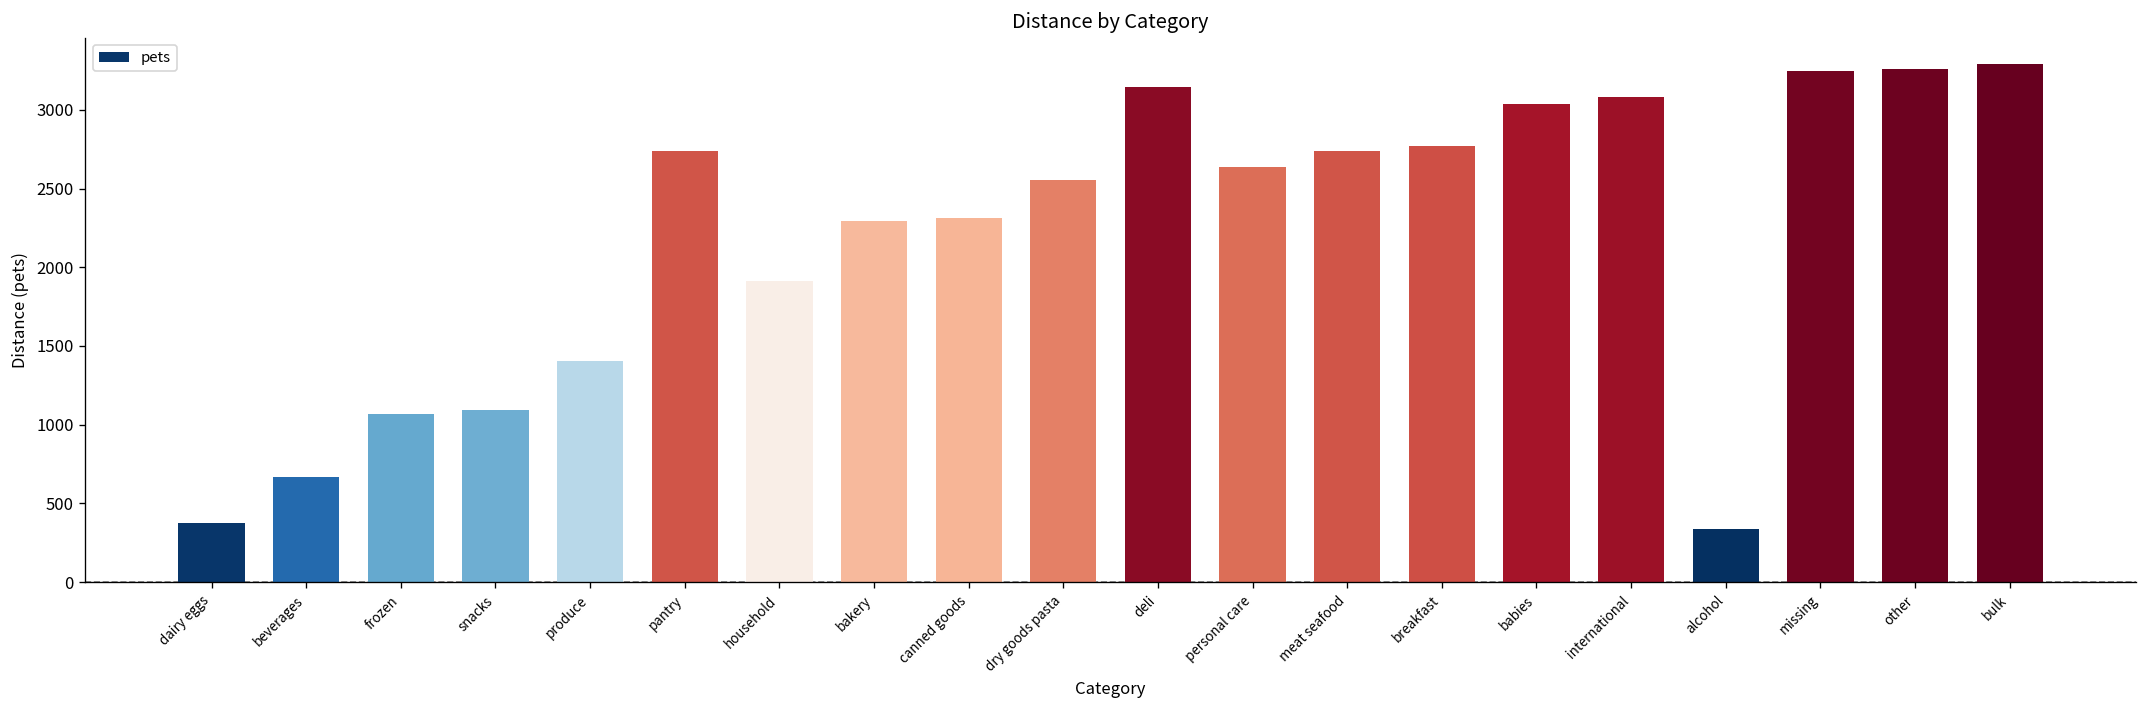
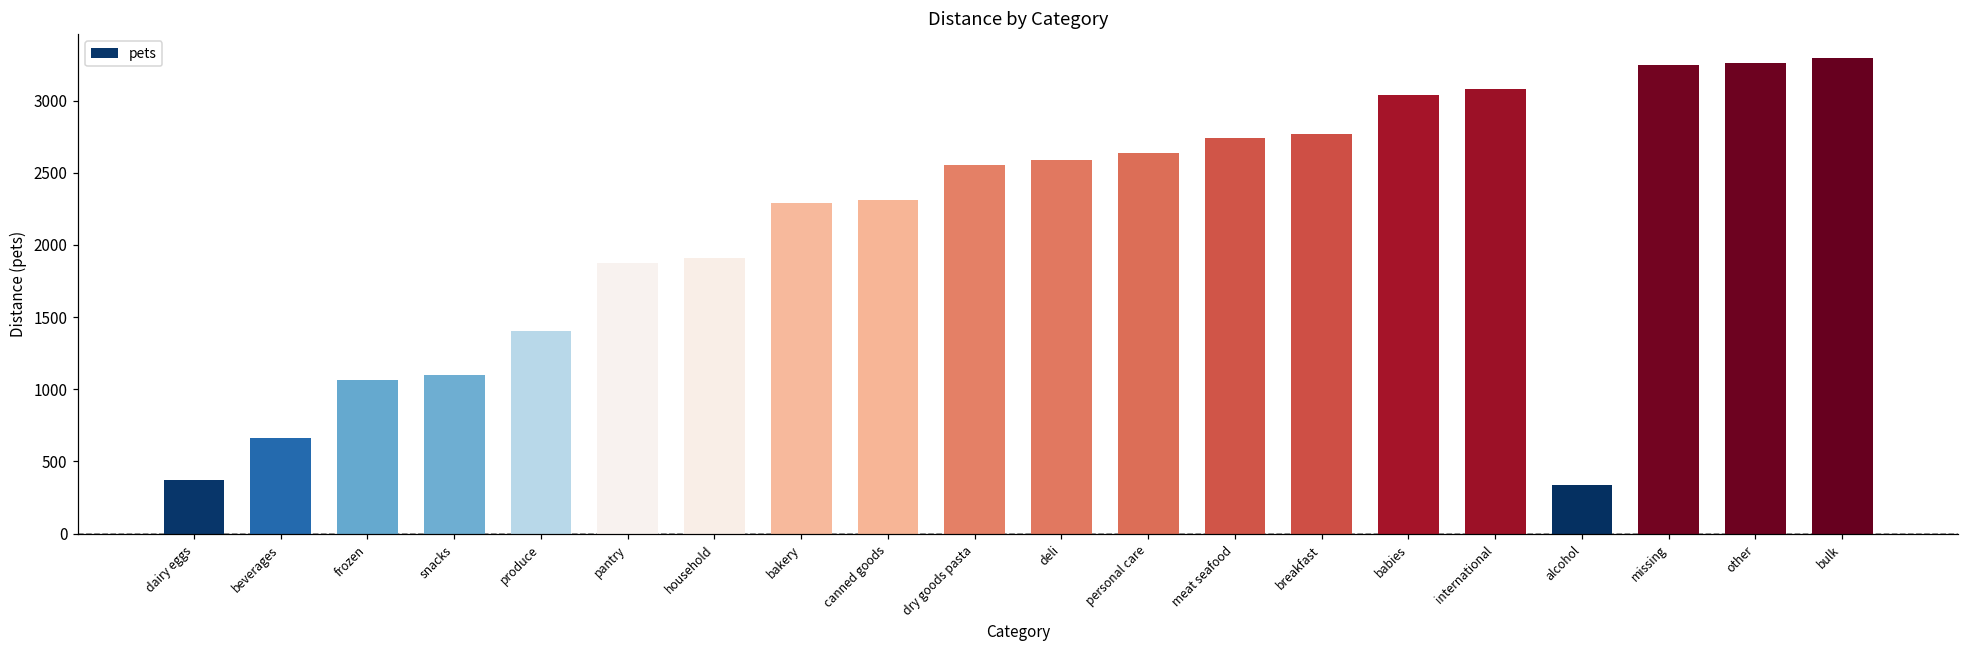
pantry: 2740 -> 1870
deli: 3150 -> 2590
